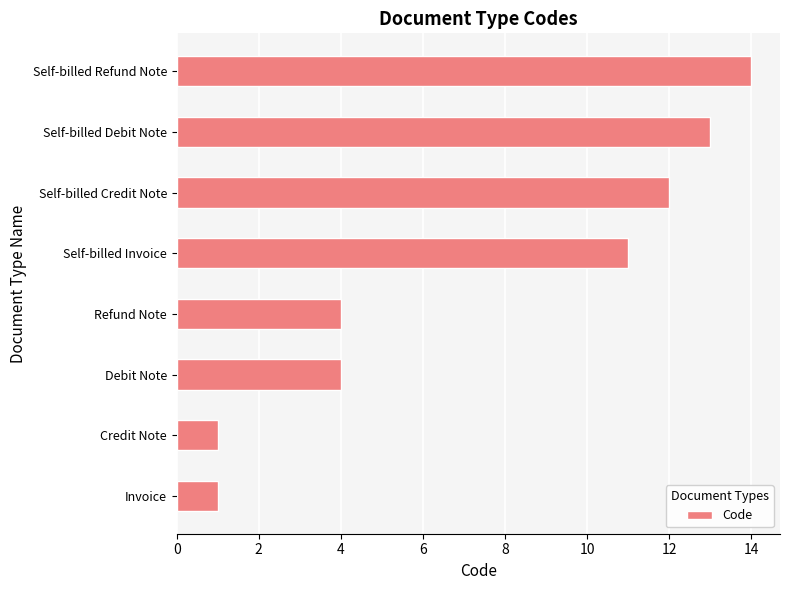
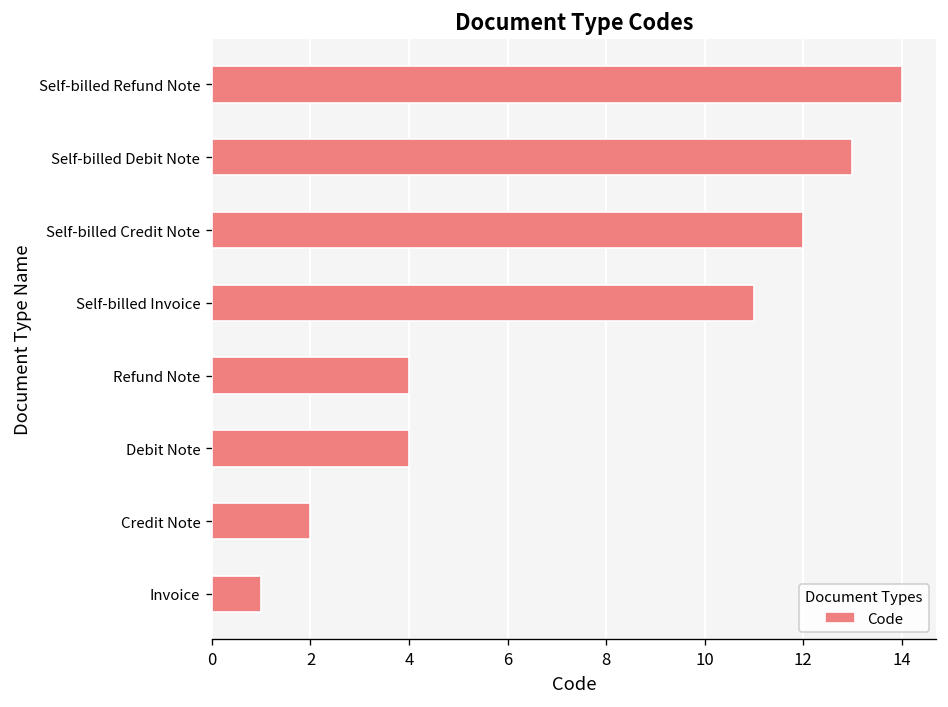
Credit Note: 1 -> 2
